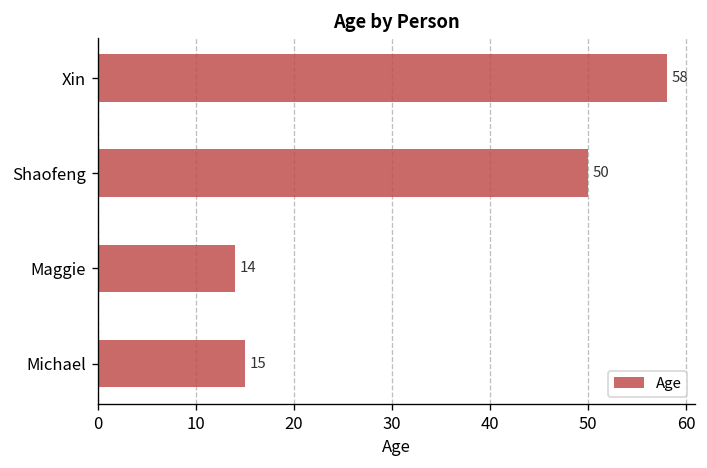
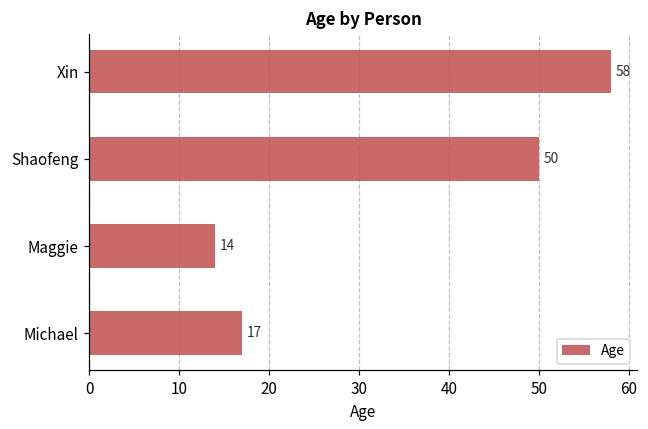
Michael: 15 -> 17
